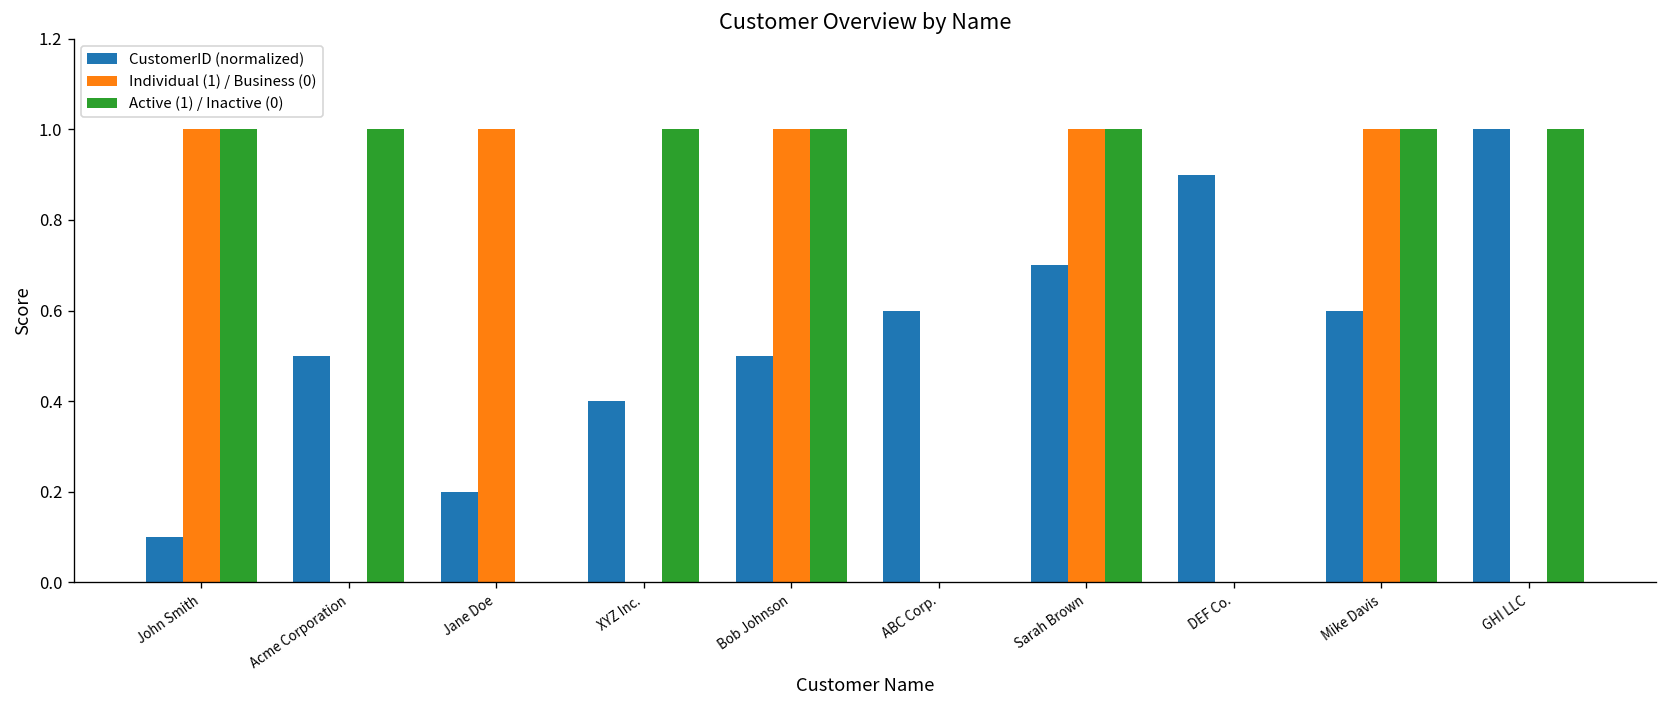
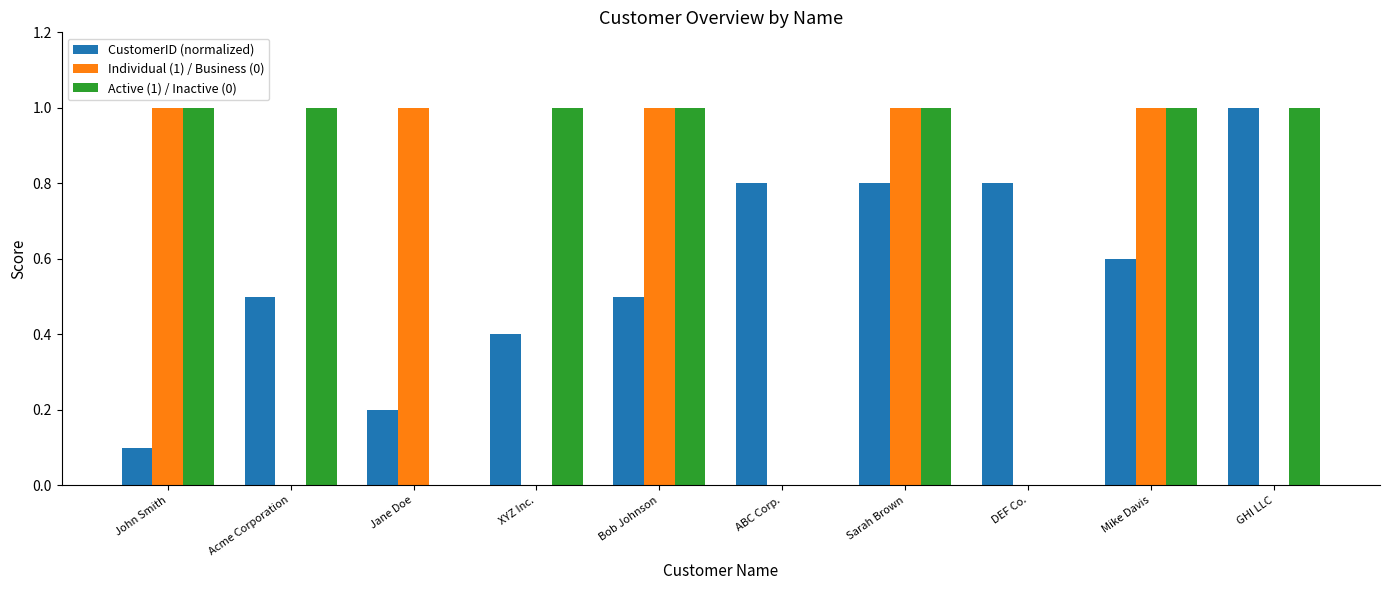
CustomerID (normalized), ABC Corp.: 0.60 -> 0.80
CustomerID (normalized), Sarah Brown: 0.70 -> 0.80
CustomerID (normalized), DEF Co.: 0.90 -> 0.80
